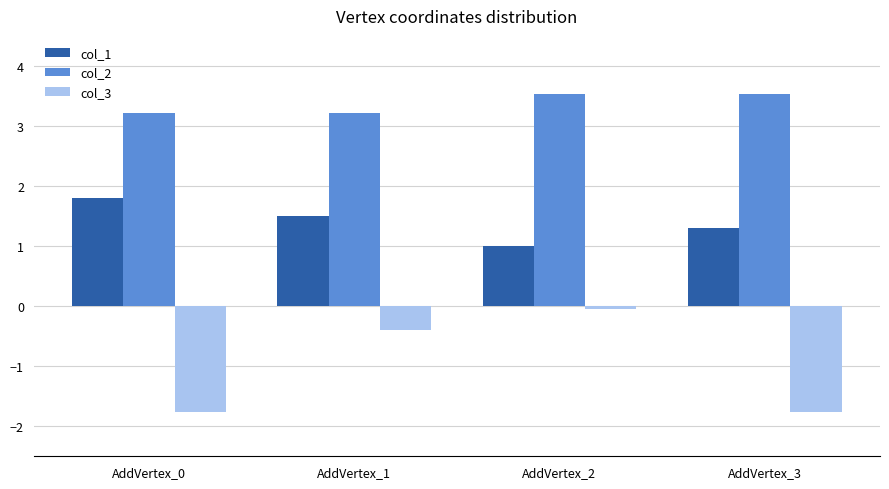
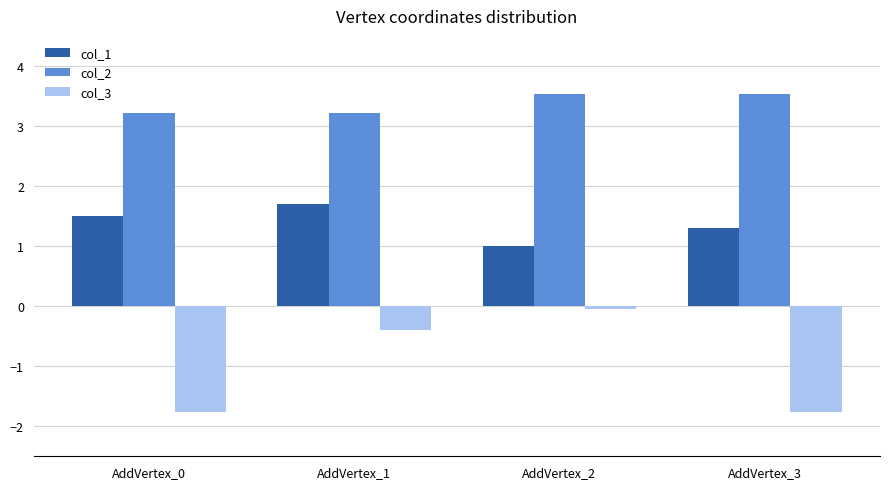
col_1, AddVertex_0: 1.8 -> 1.5
col_1, AddVertex_1: 1.5 -> 1.7
